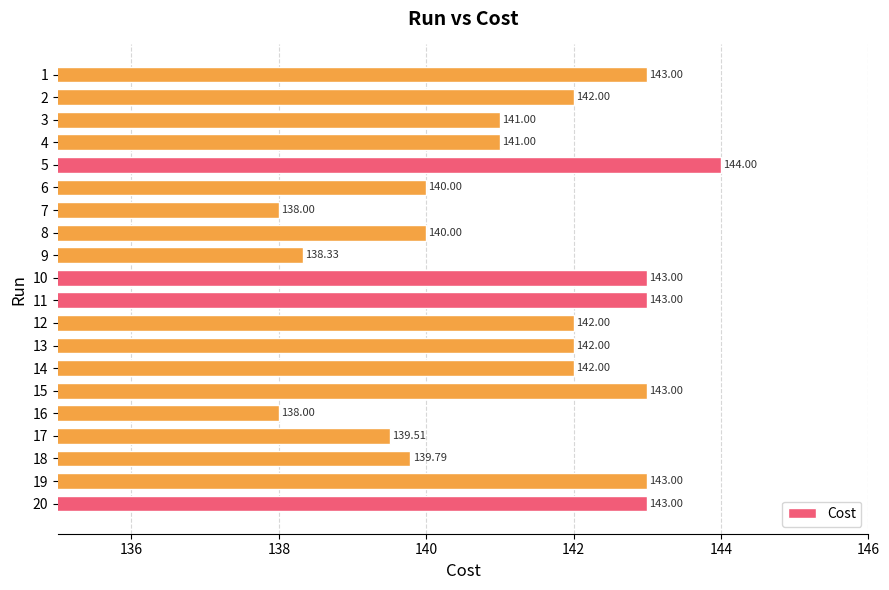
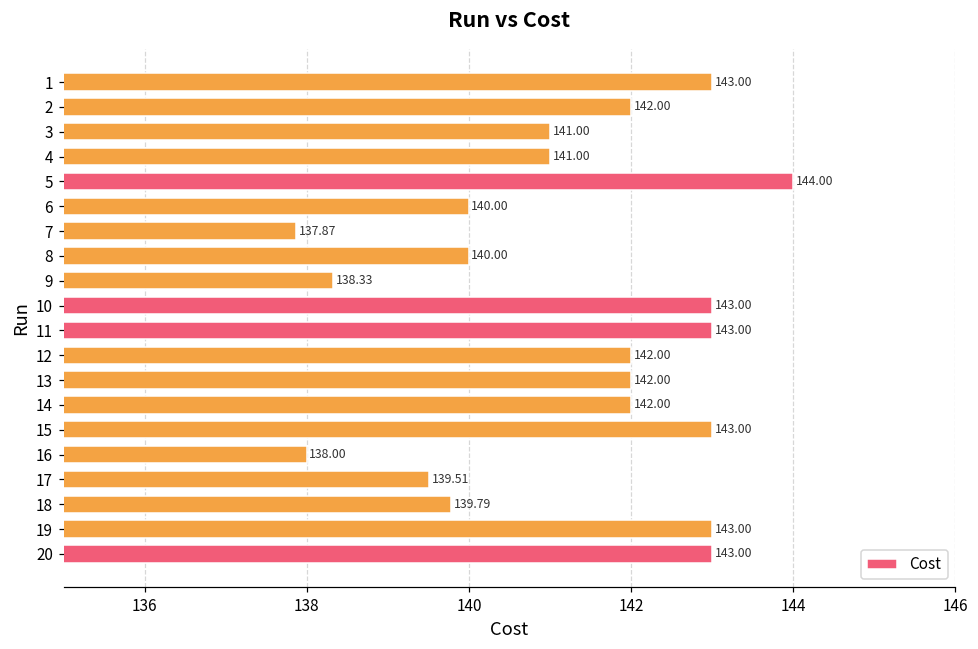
7: 138.00 -> 137.87
